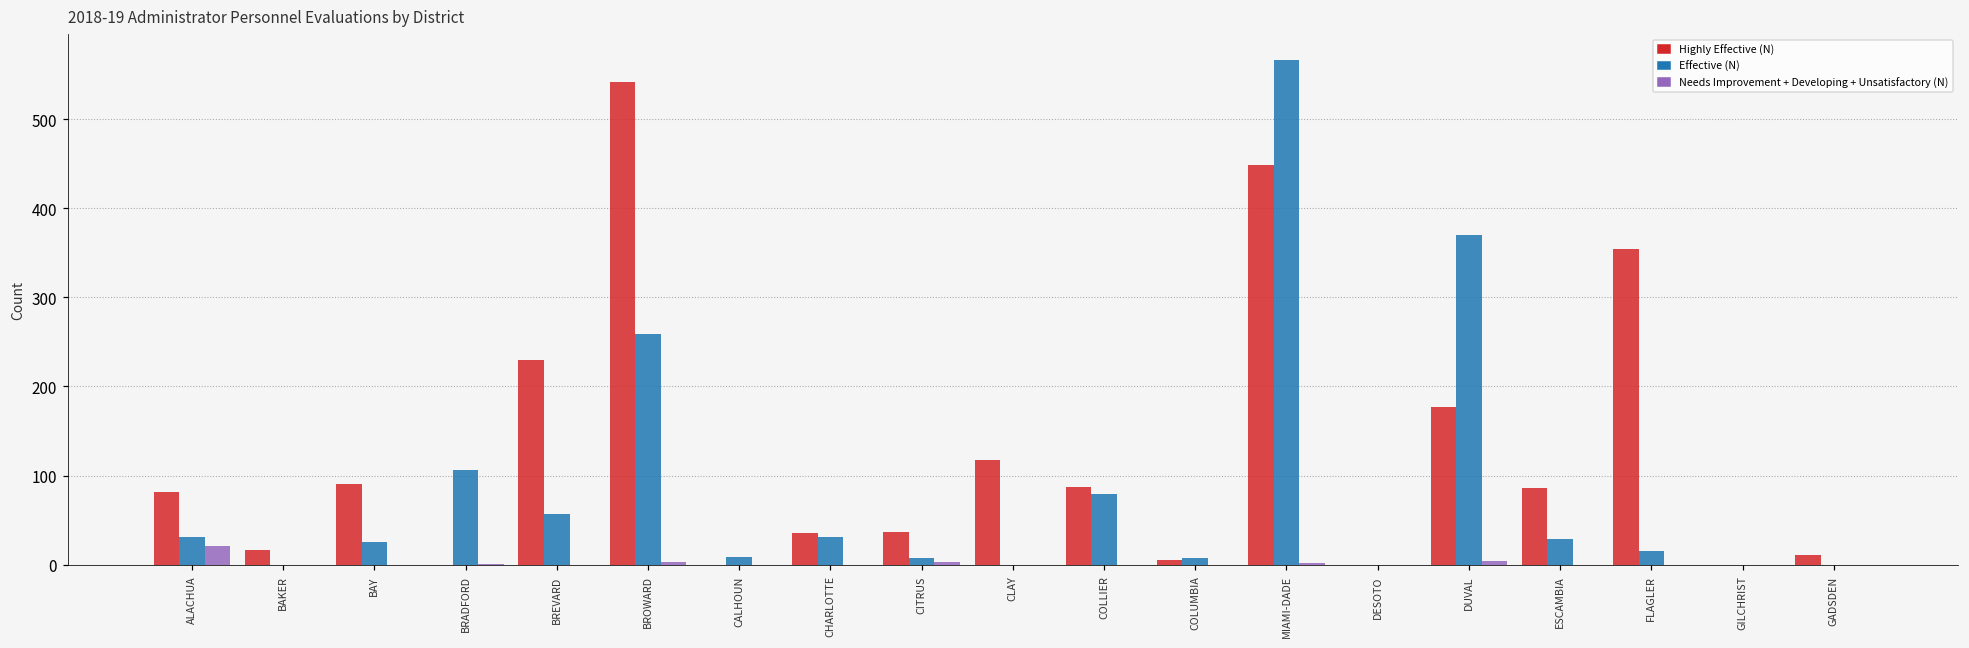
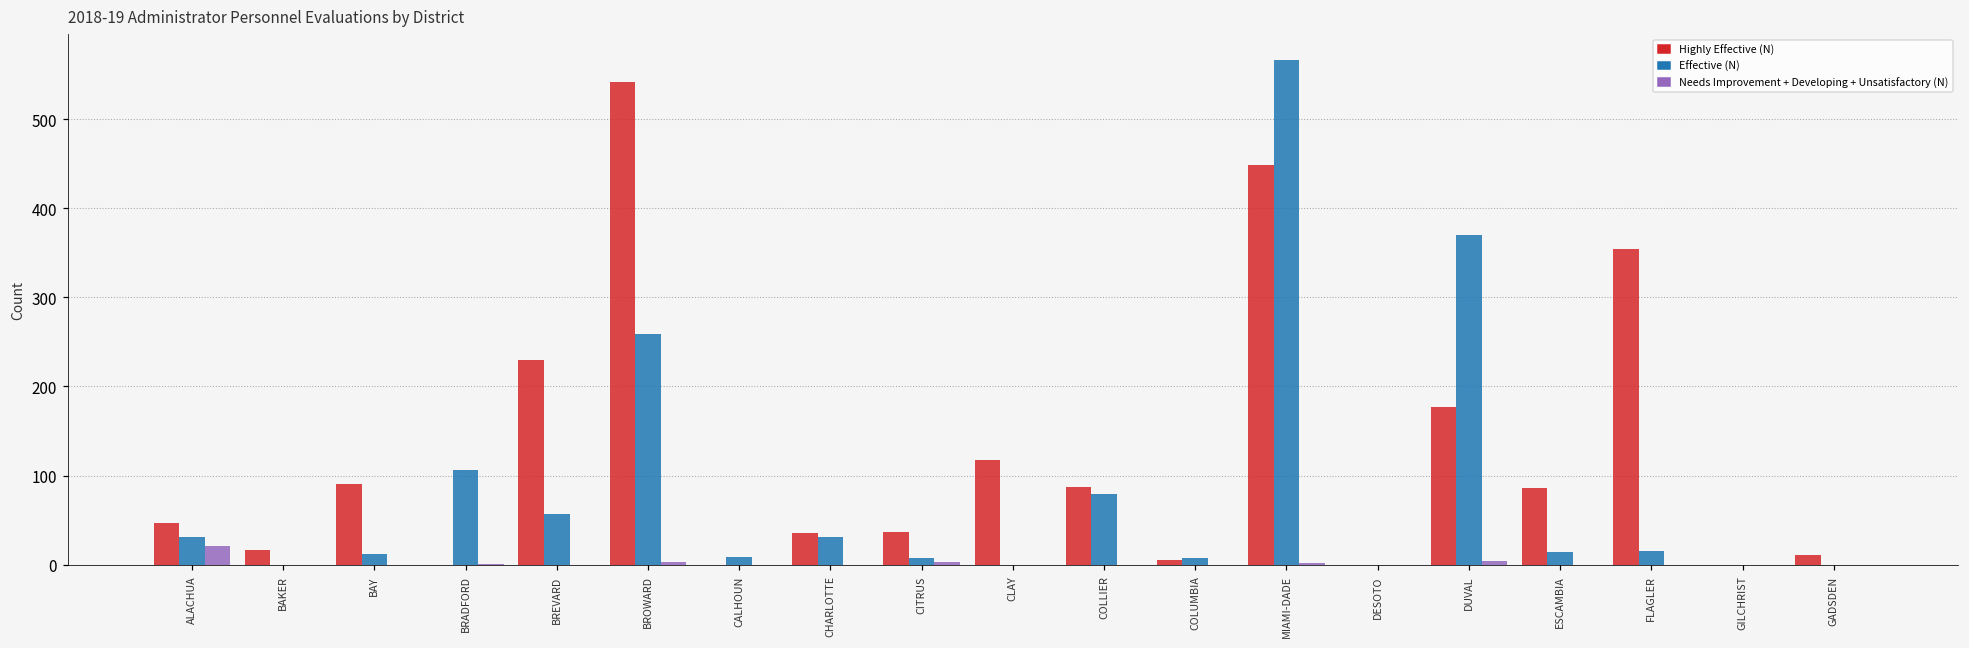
Highly Effective (N), ALACHUA: 80 -> 50
Effective (N), BAY: 30 -> 10
Effective (N), ESCAMBIA: 30 -> 10
